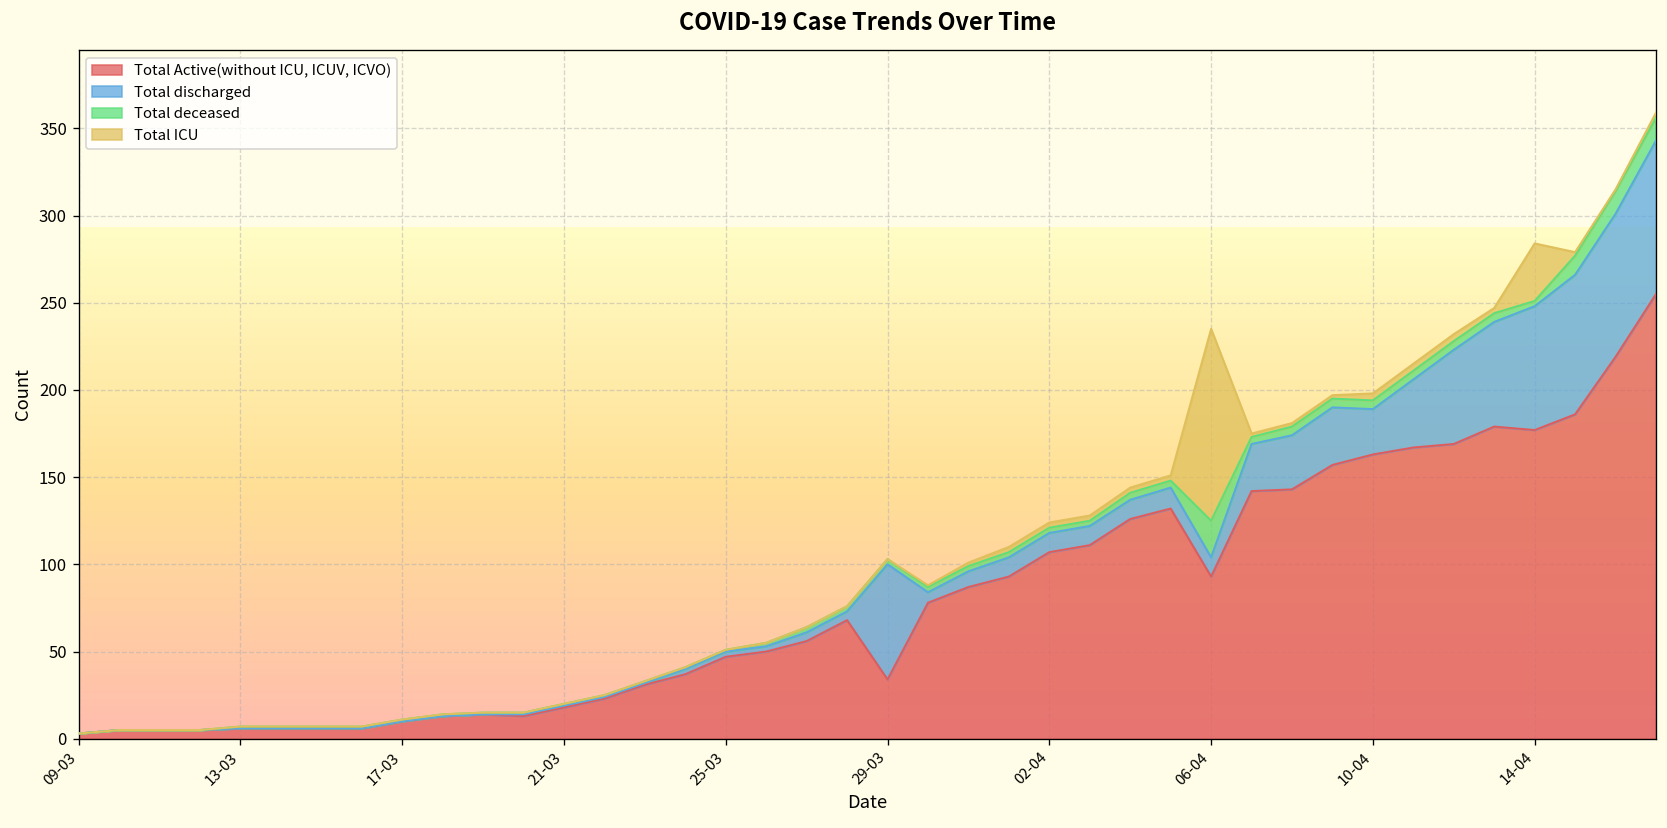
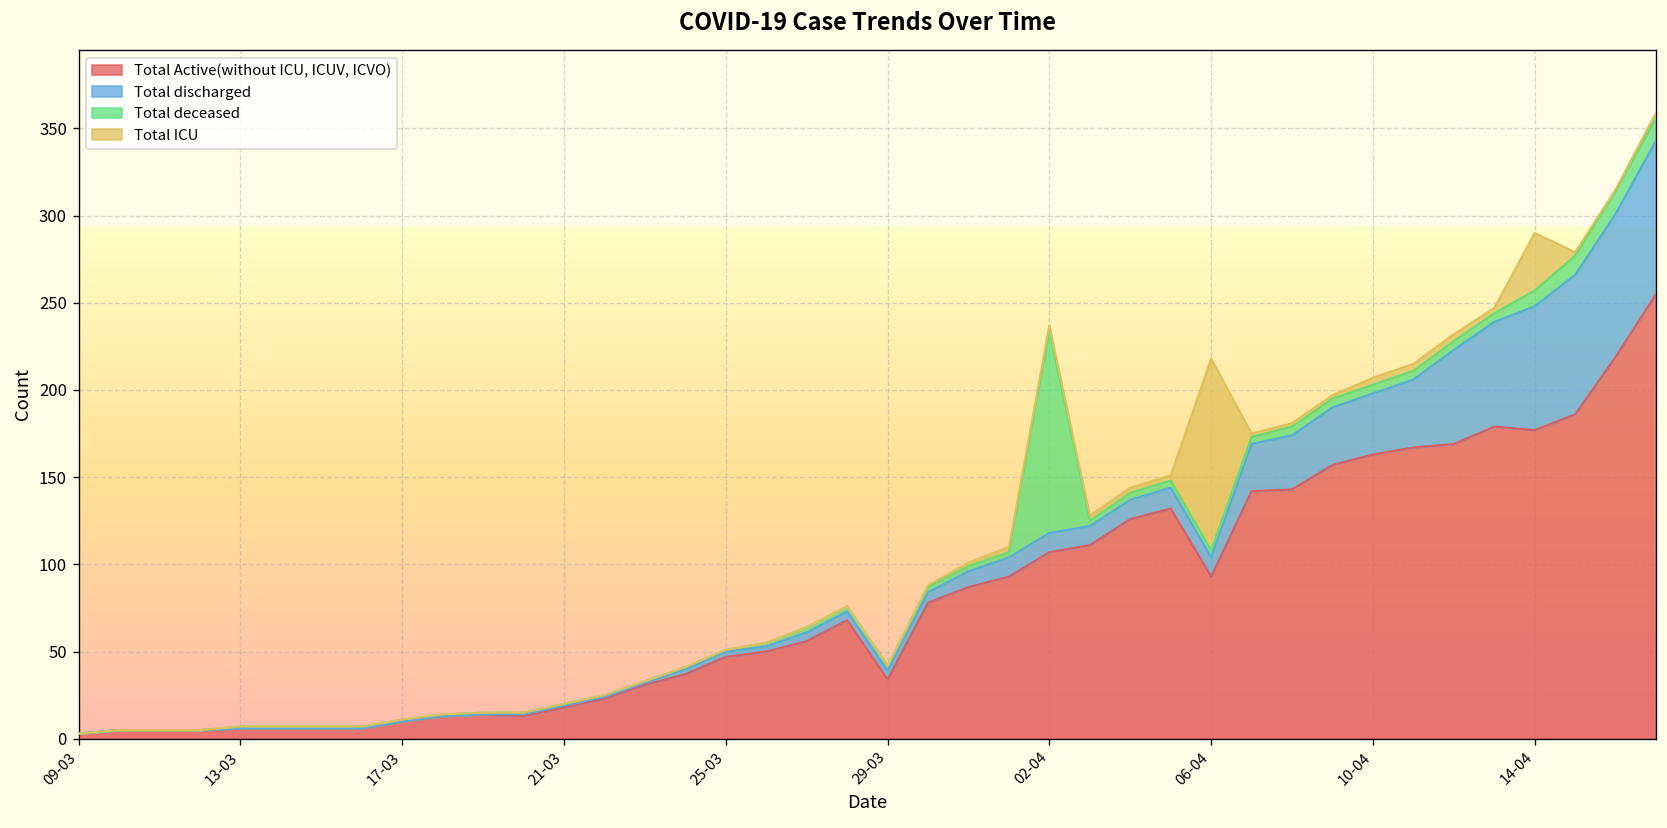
Total discharged, 29-03: 66 -> 5
Total deceased, 02-04: 3 -> 116
Total deceased, 06-04: 21 -> 4
Total discharged, 10-04: 26 -> 35
Total deceased, 14-04: 3 -> 9
